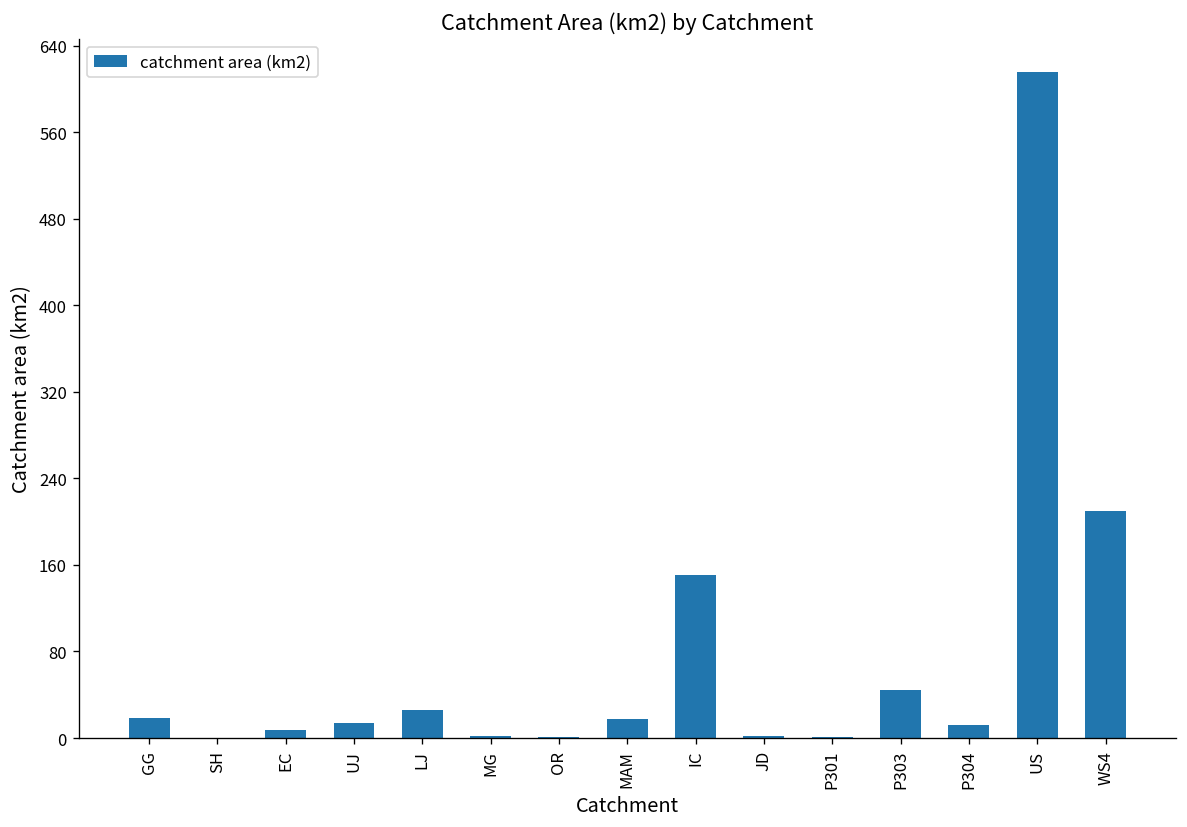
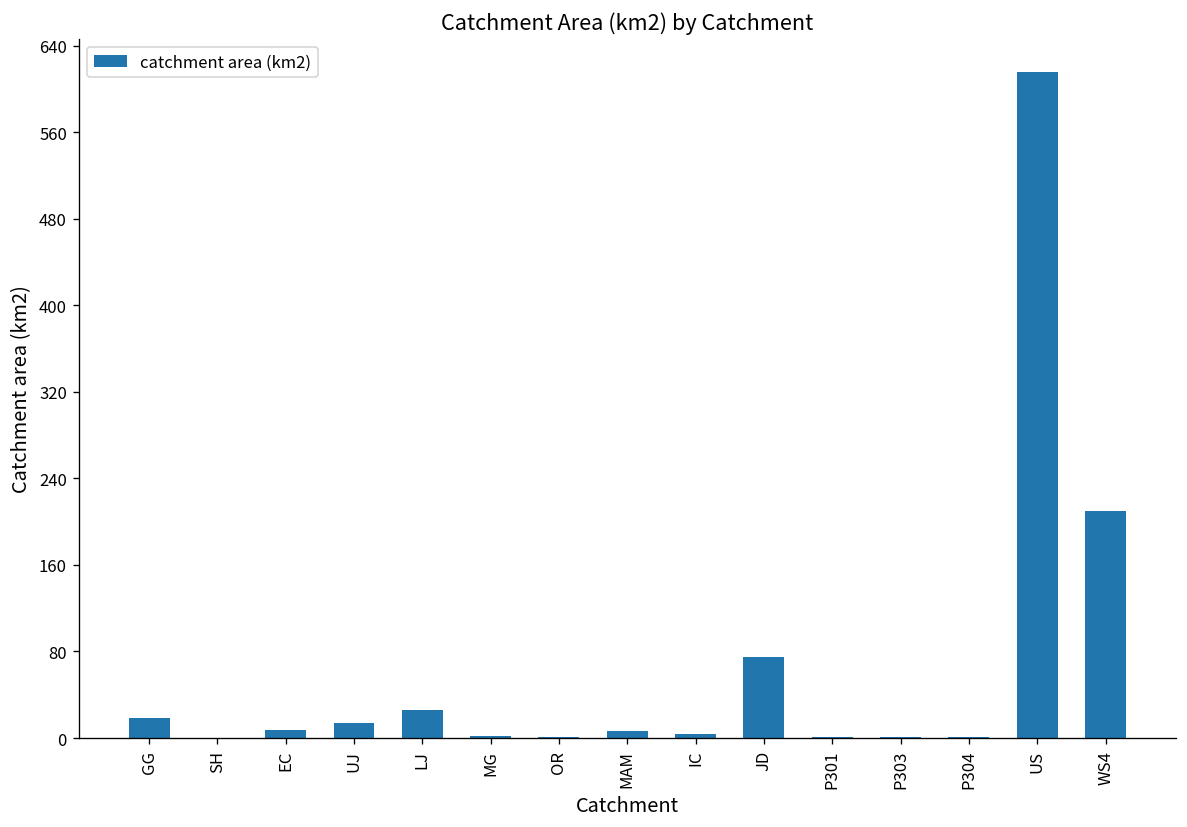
MAM: 20 -> 10
IC: 150 -> 0
JD: 0 -> 70
P303: 40 -> 0
P304: 10 -> 0
